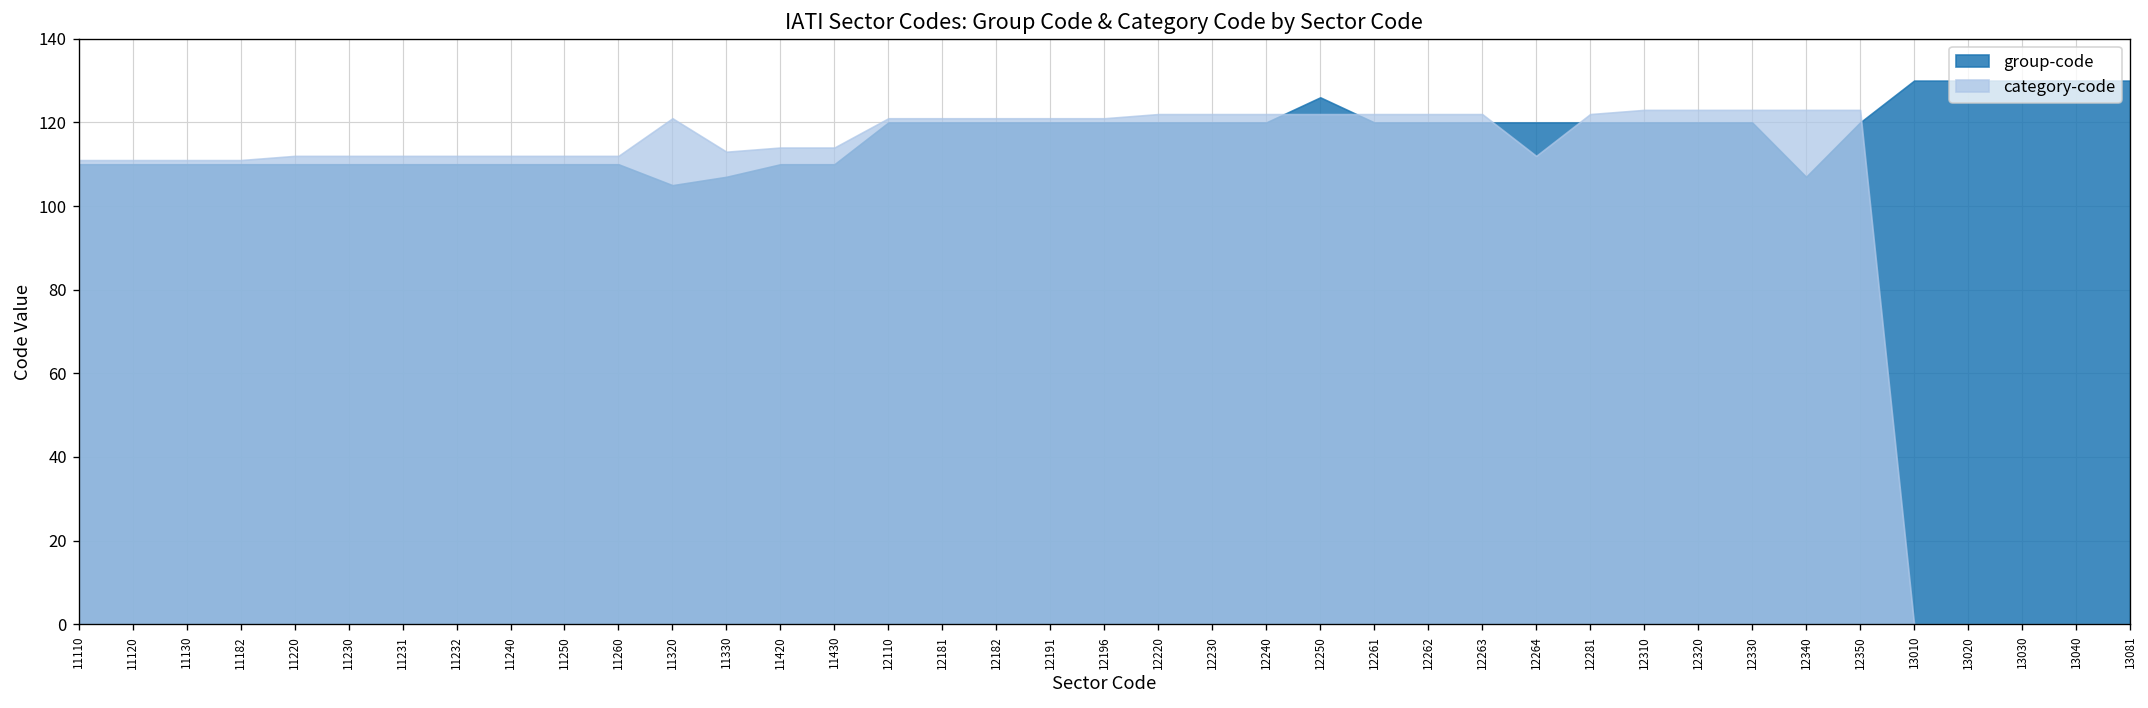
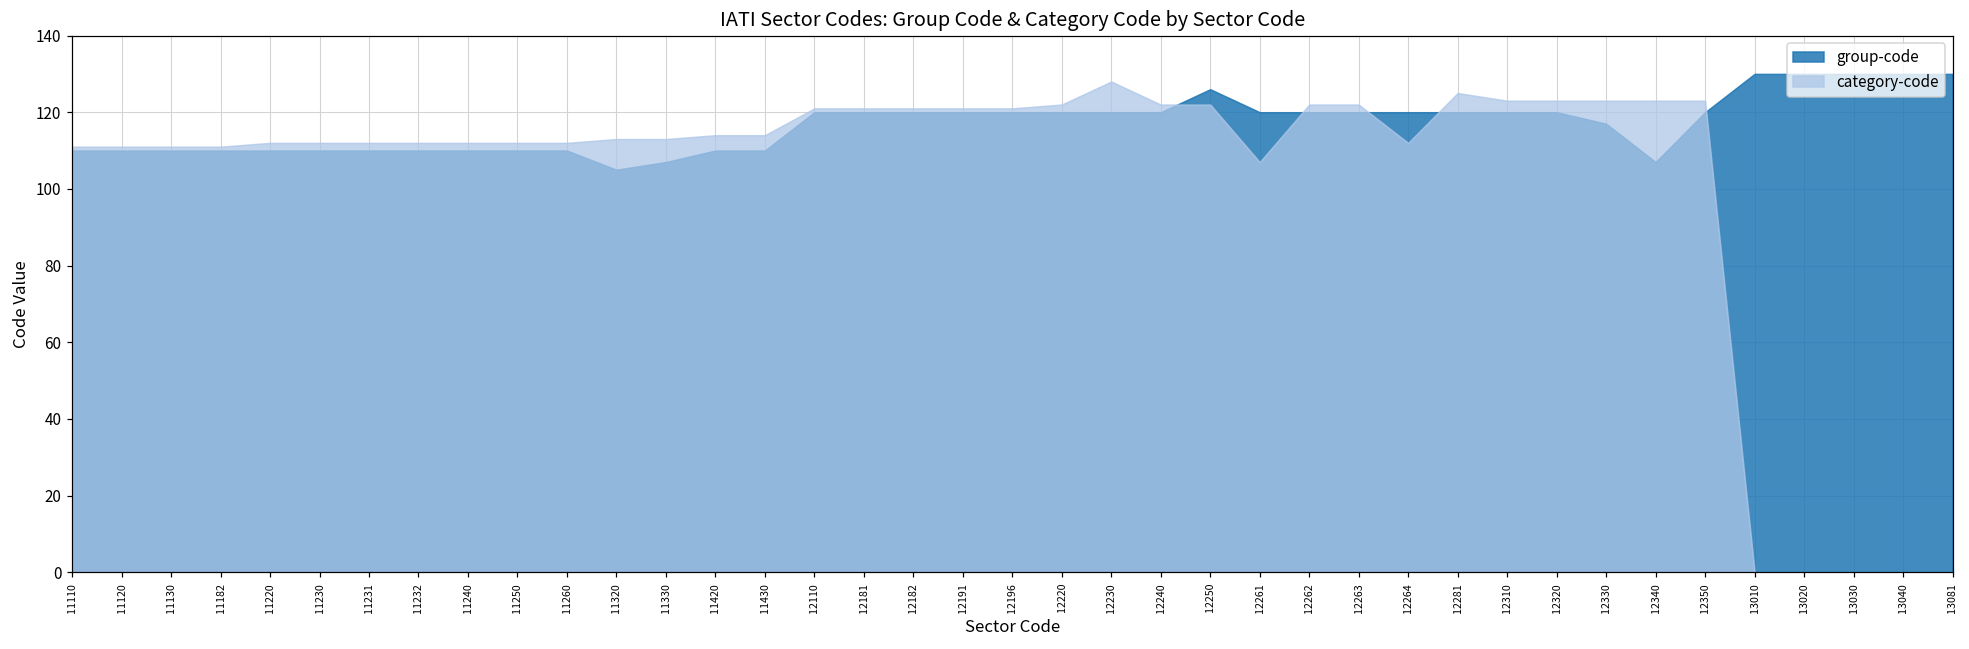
category-code, 11320: 121 -> 113
category-code, 12230: 122 -> 128
category-code, 12261: 122 -> 107
category-code, 12281: 122 -> 125
group-code, 12330: 120 -> 117
